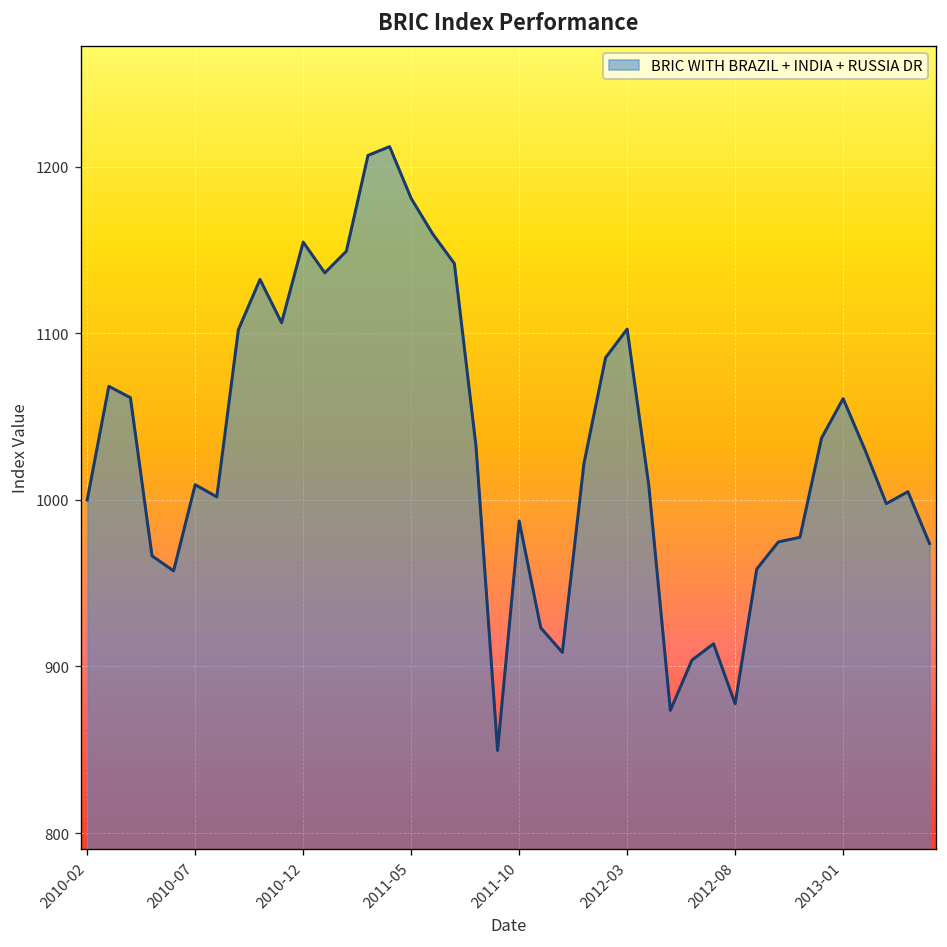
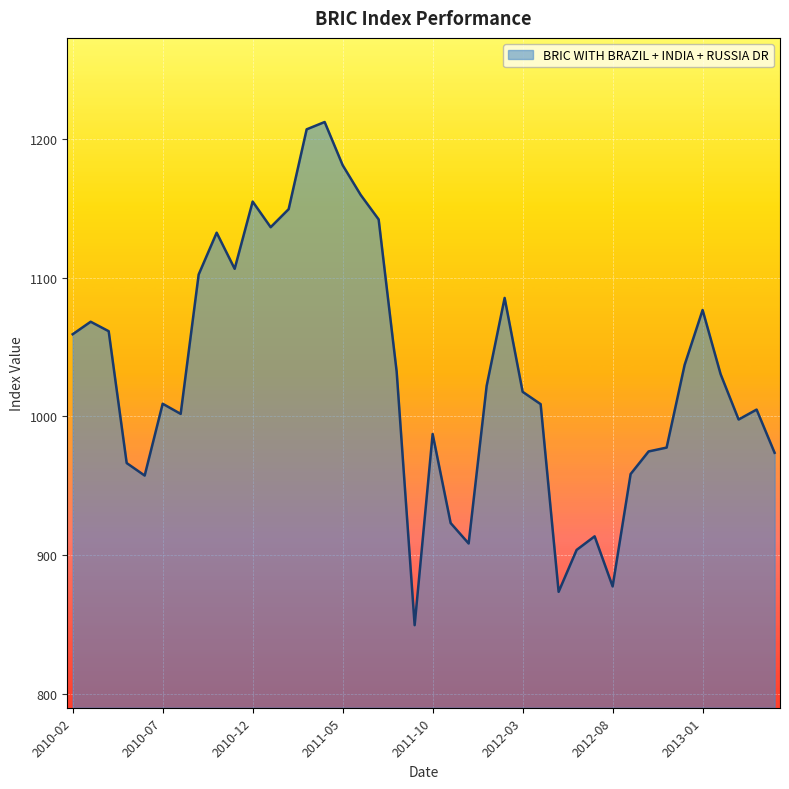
2010-02: 1000 -> 1059
2012-03: 1103 -> 1018
2013-01: 1061 -> 1077
